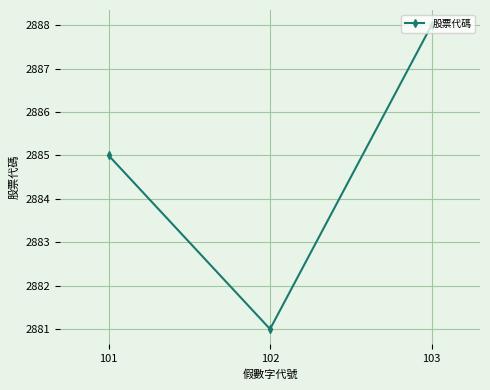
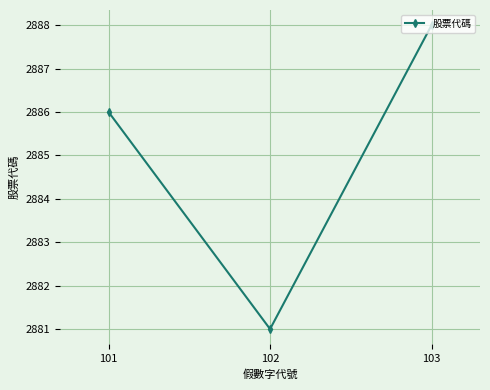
101: 2885 -> 2886
